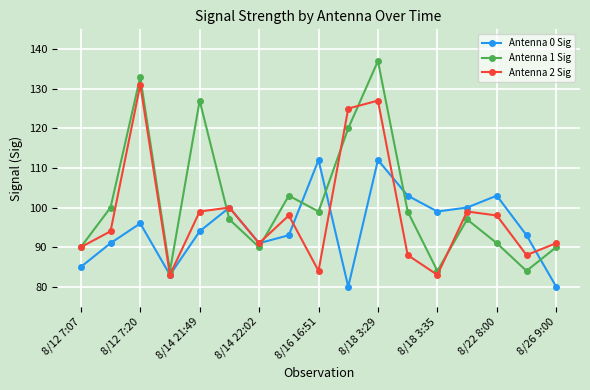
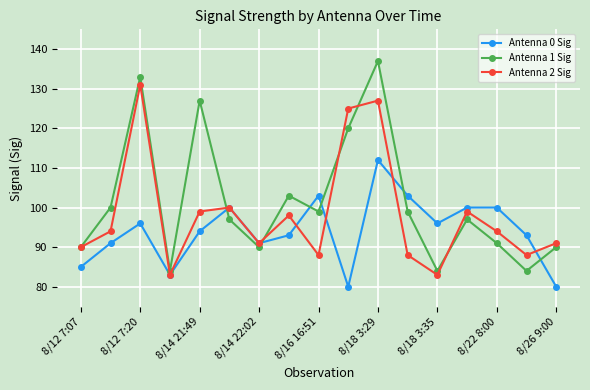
Antenna 0 Sig, 8/16 16:51: 112 -> 103
Antenna 2 Sig, 8/16 16:51: 84 -> 88
Antenna 0 Sig, 8/18 3:35: 99 -> 96
Antenna 0 Sig, 8/22 8:00: 103 -> 100
Antenna 2 Sig, 8/22 8:00: 98 -> 94
